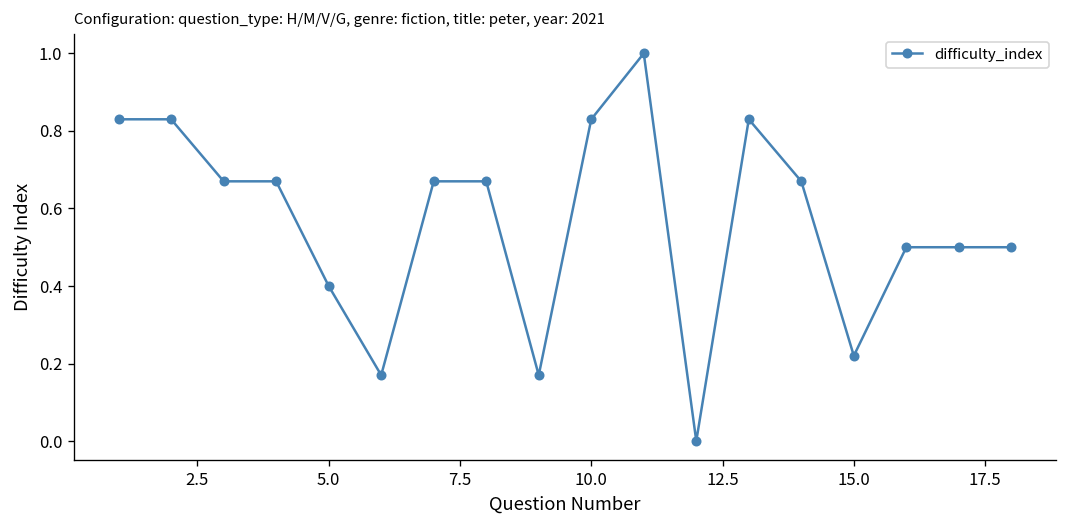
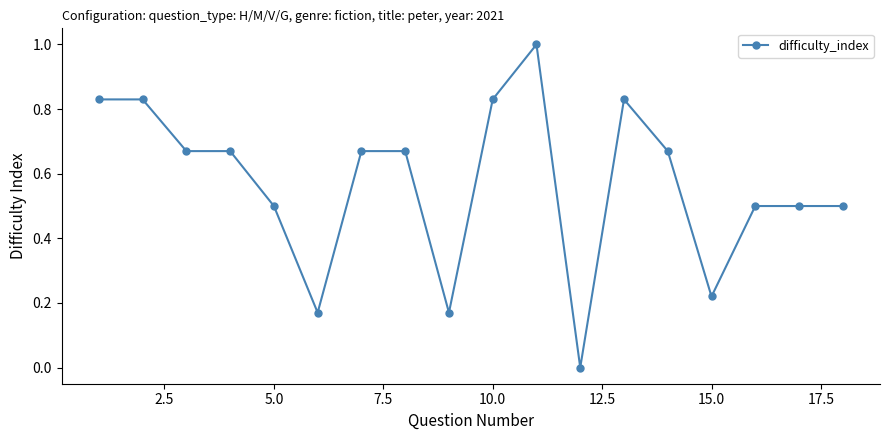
5.0: 0.4 -> 0.5
